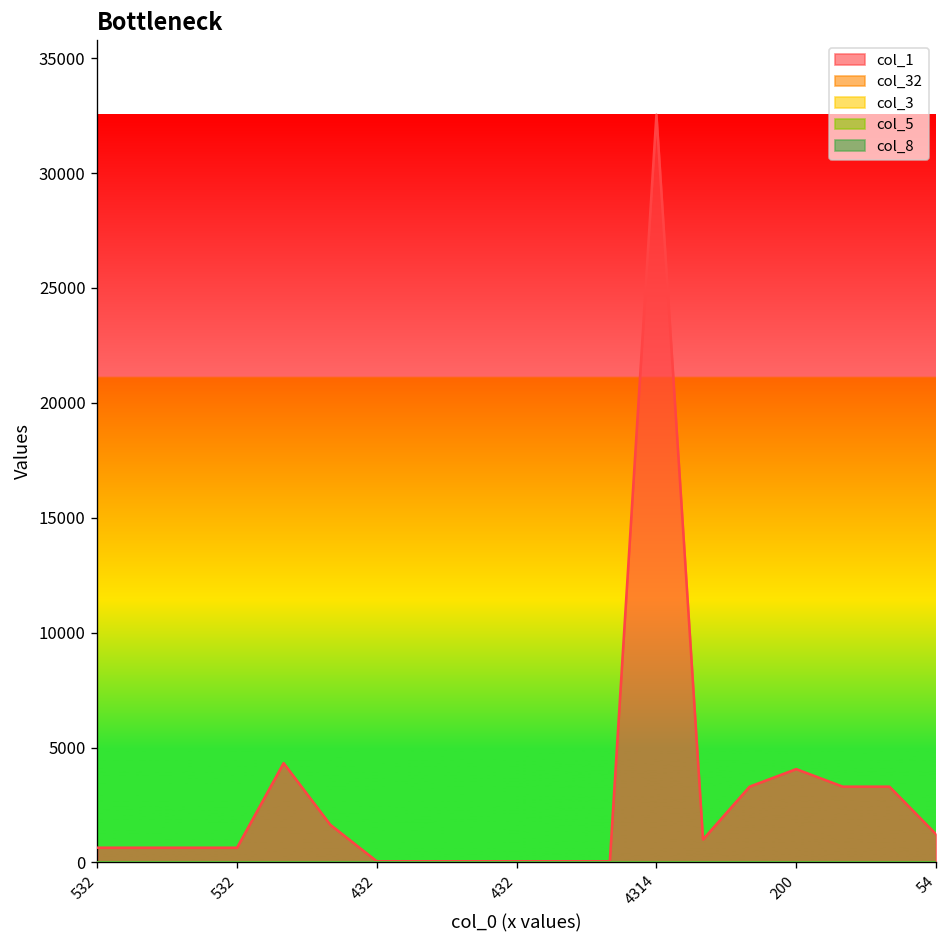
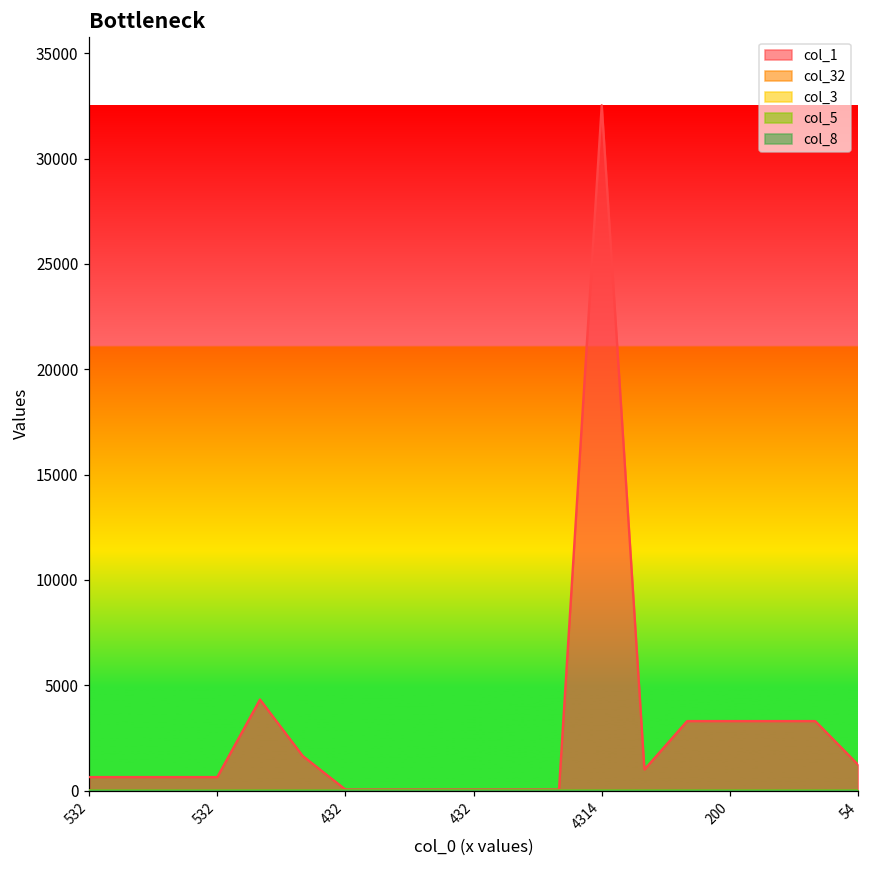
col_1, 200: 4100 -> 3300
